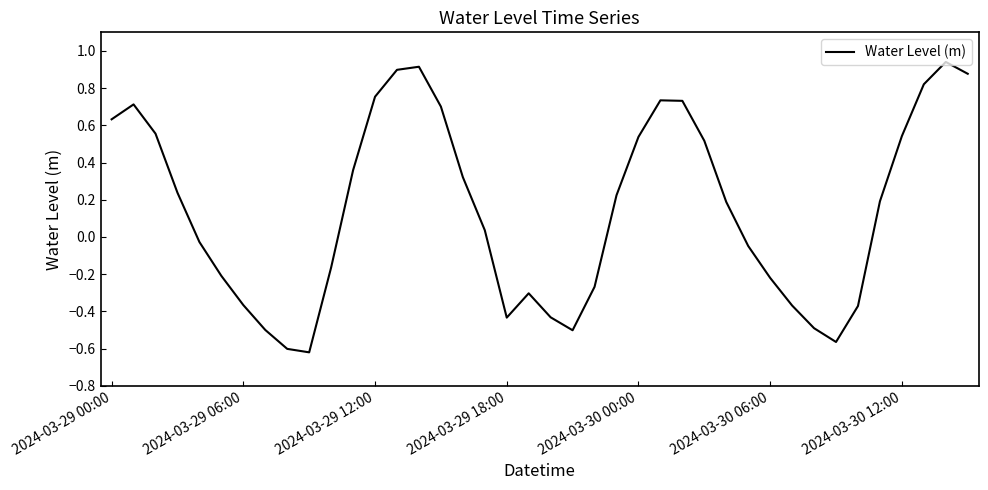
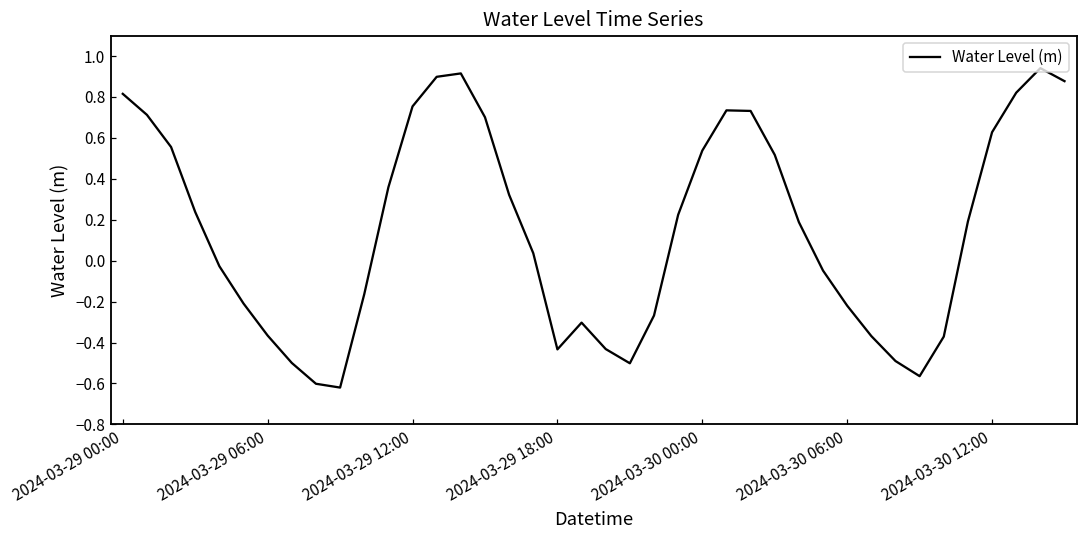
2024-03-29 00:00: 0.63 -> 0.82
2024-03-30 12:00: 0.54 -> 0.63
